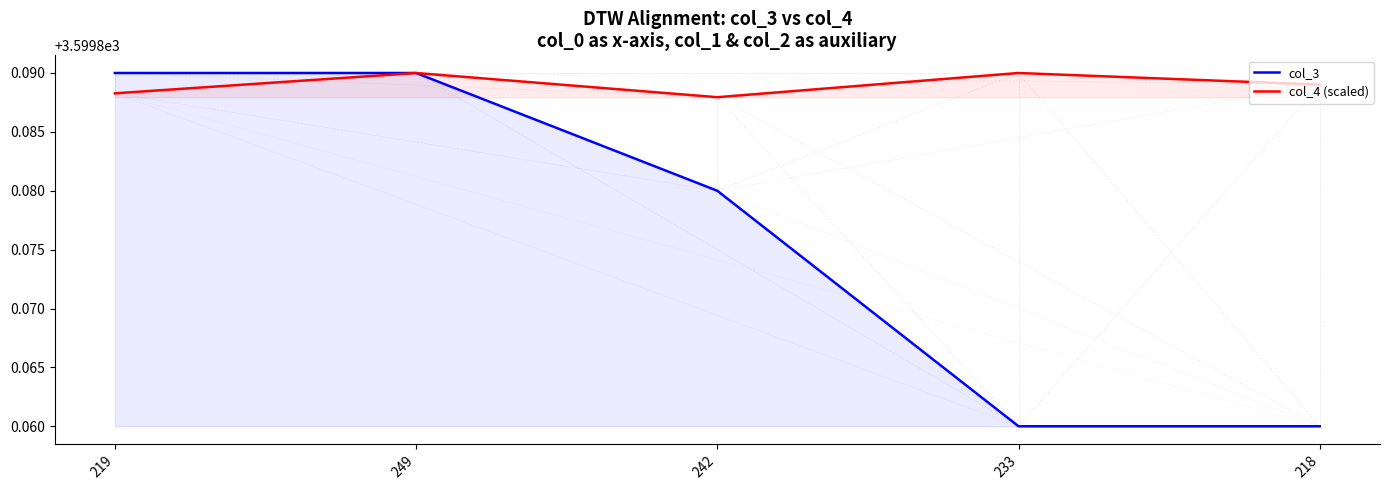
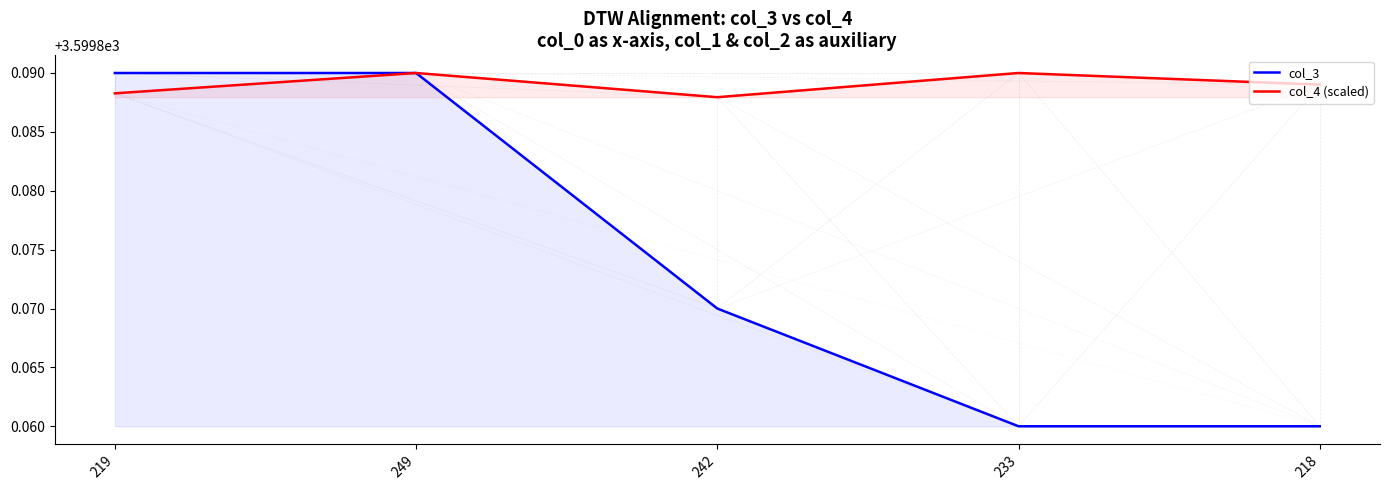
col_3, 242: 3599.88 -> 3599.87
